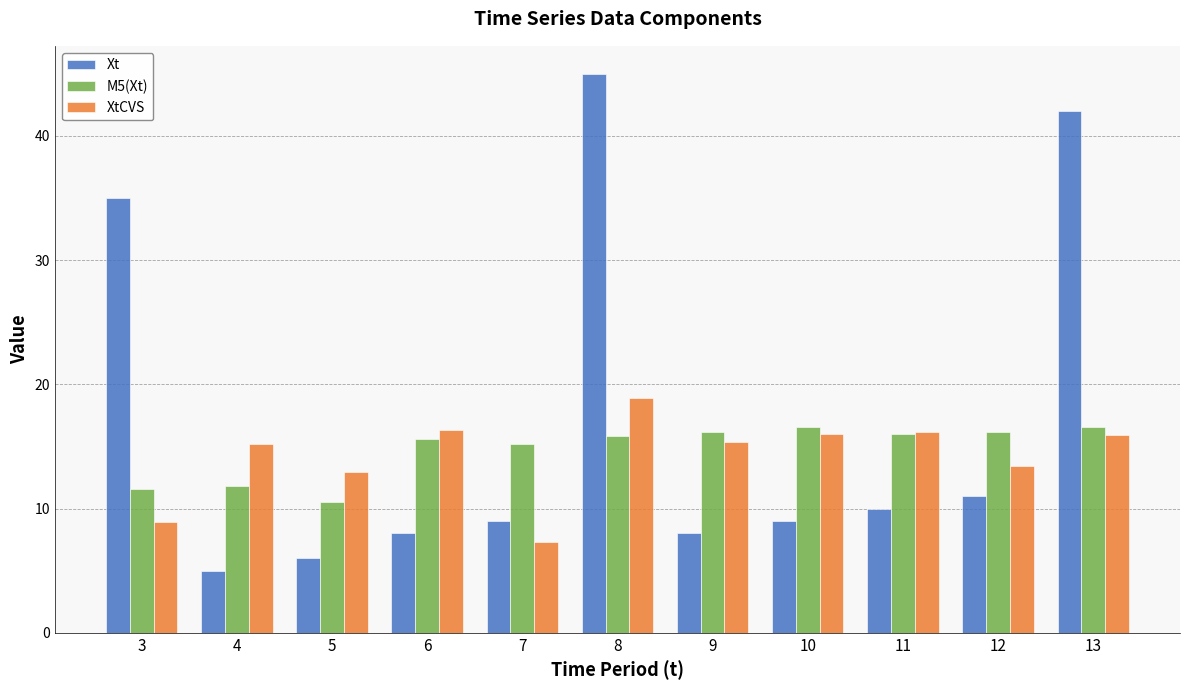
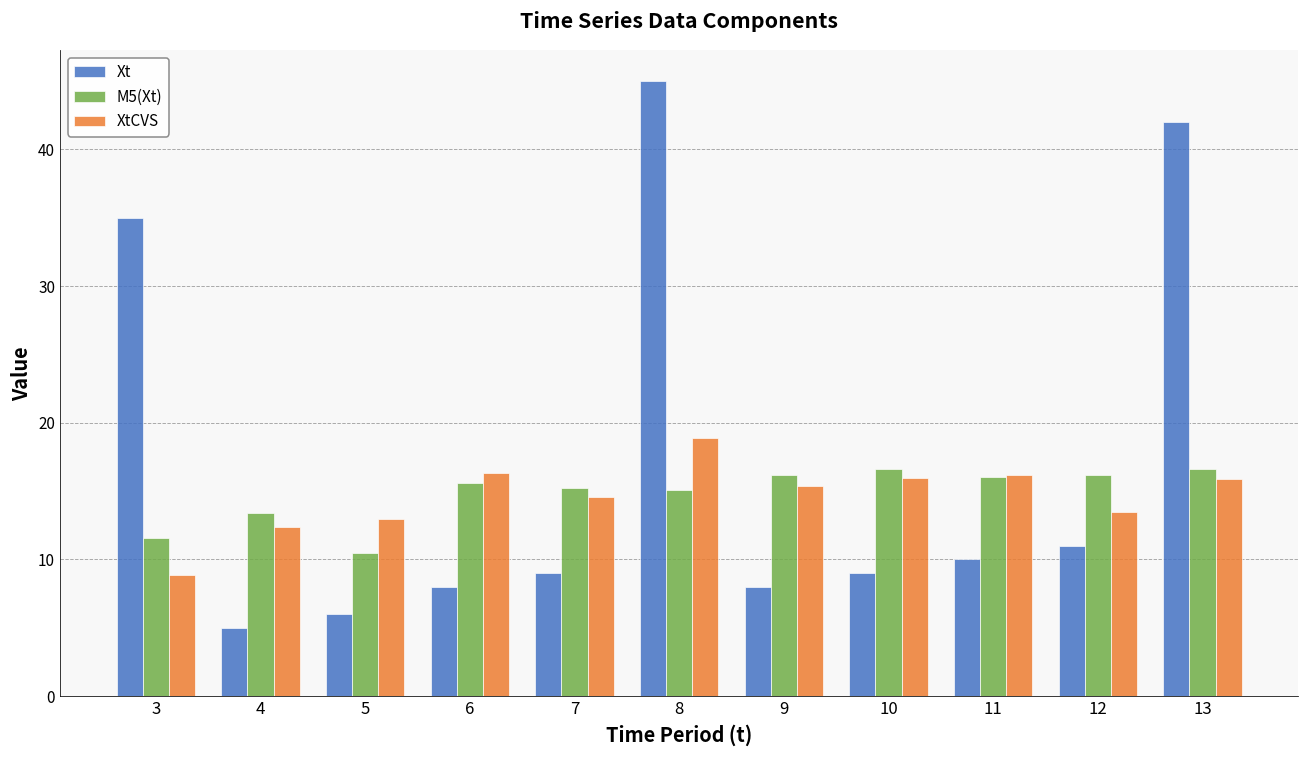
M5(Xt), 4: 11.8 -> 13.4
XtCVS, 4: 15.2 -> 12.4
XtCVS, 7: 7.3 -> 14.6
M5(Xt), 8: 15.8 -> 15.1
